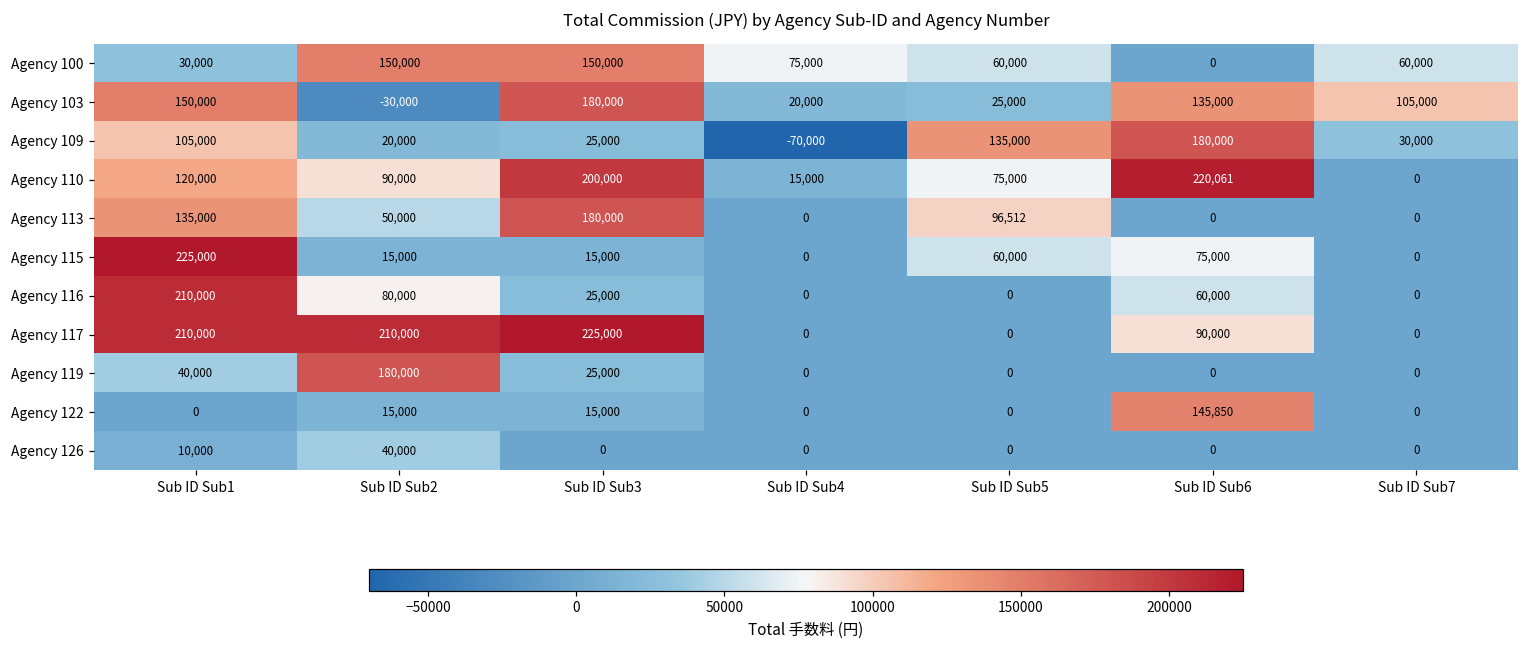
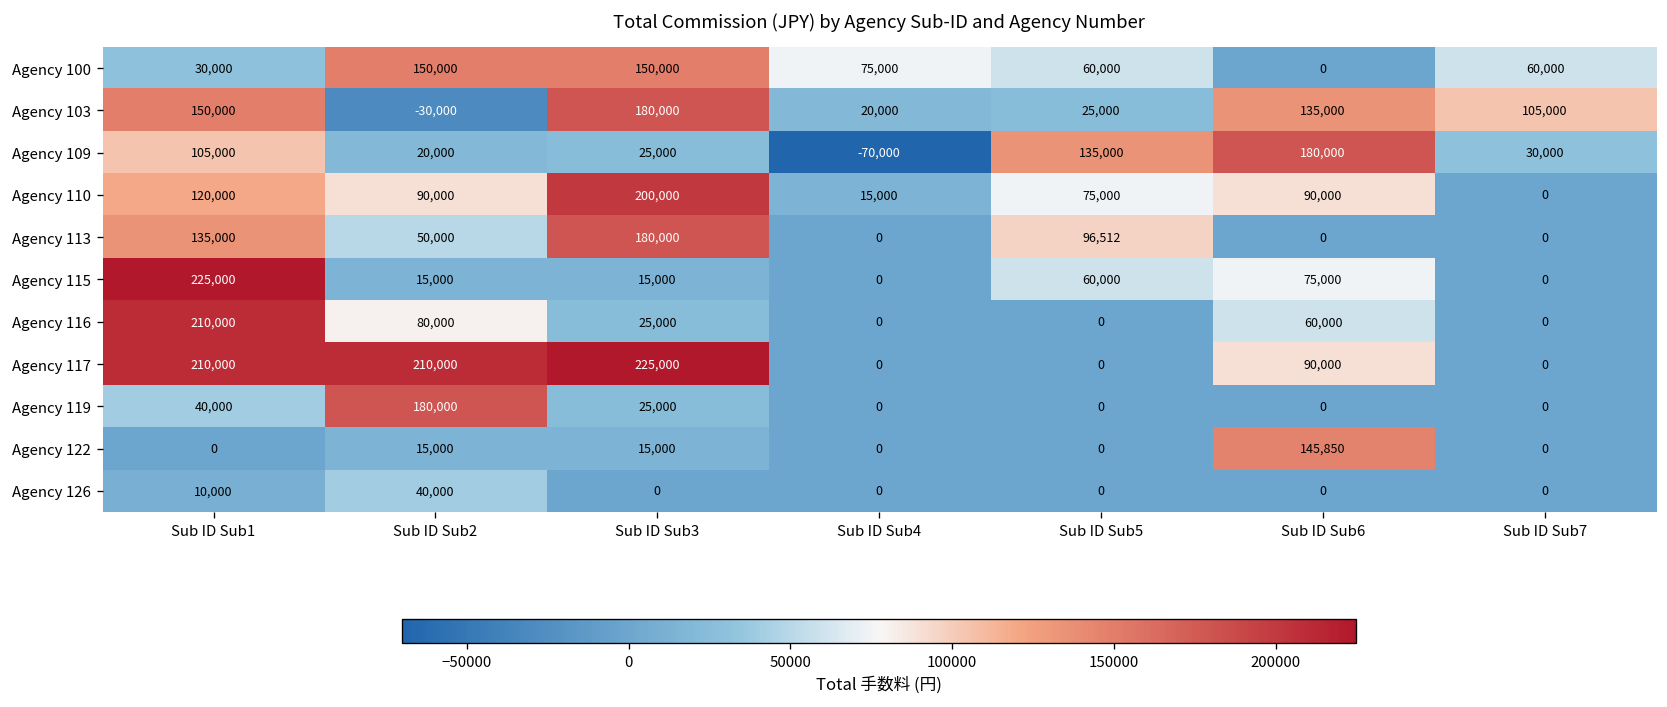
Agency 110, Sub ID Sub6: 220,061 -> 90,000
